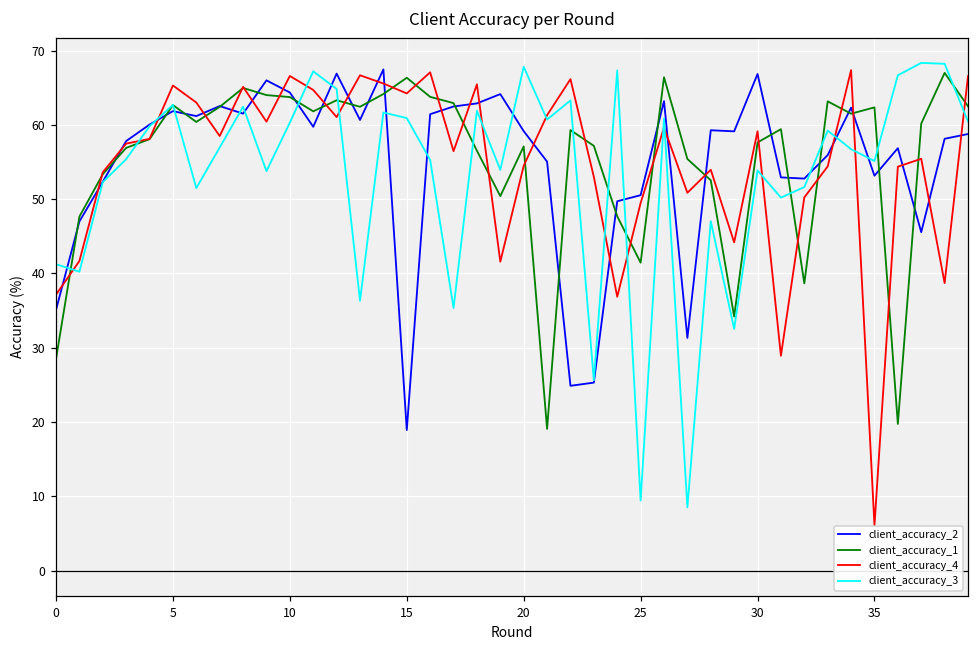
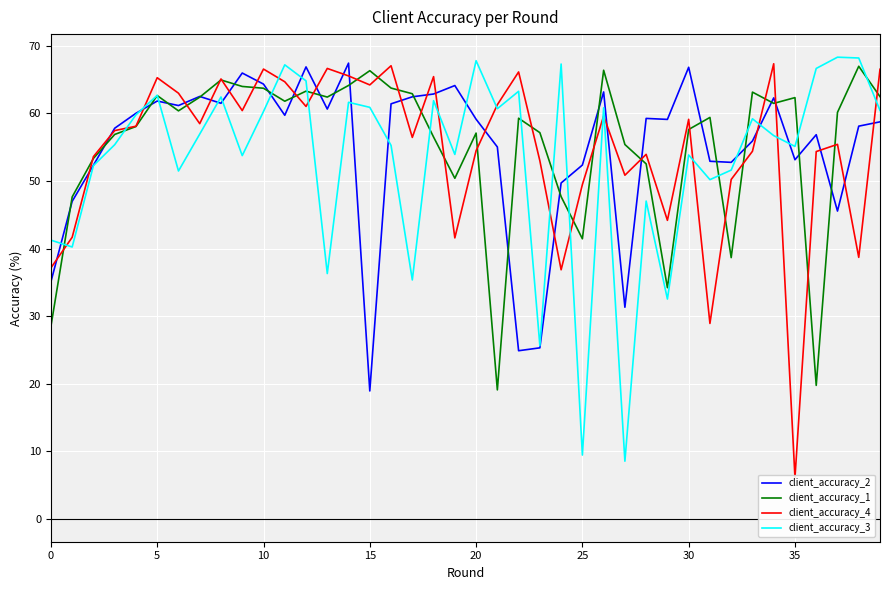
client_accuracy_2, 25: 51 -> 52
